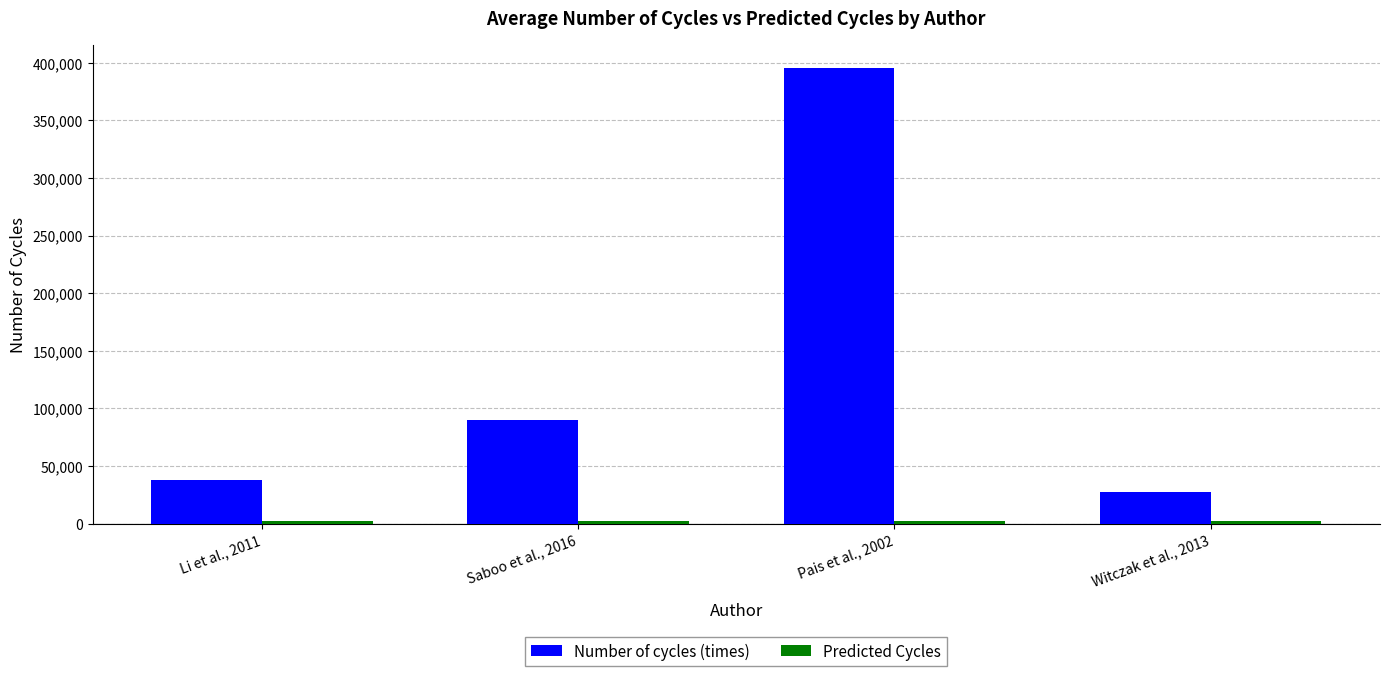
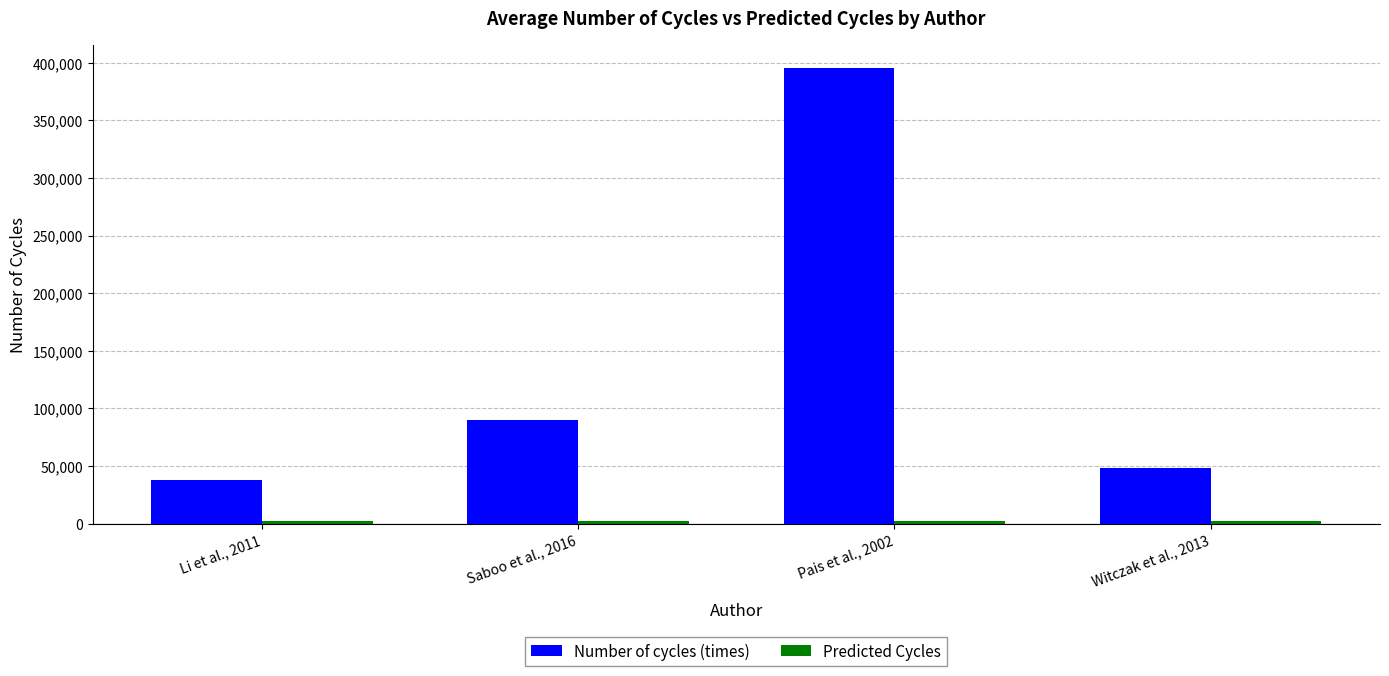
Number of cycles (times), Witczak et al., 2013: 27,000 -> 48,000
